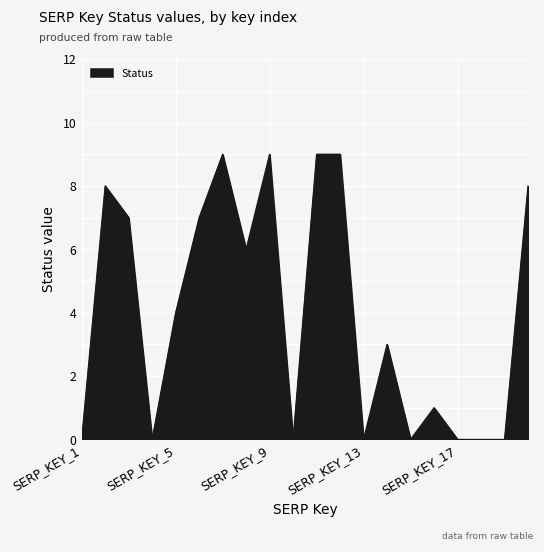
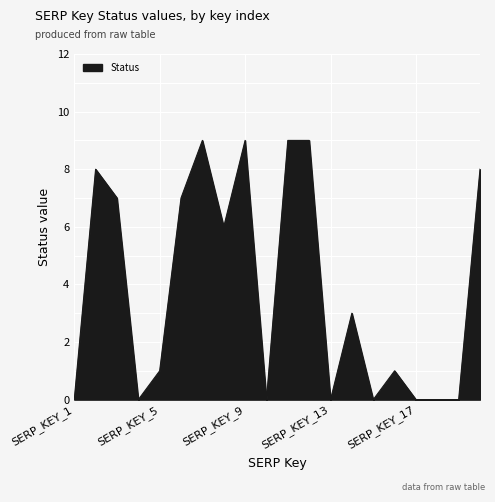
SERP_KEY_5: 4 -> 1
